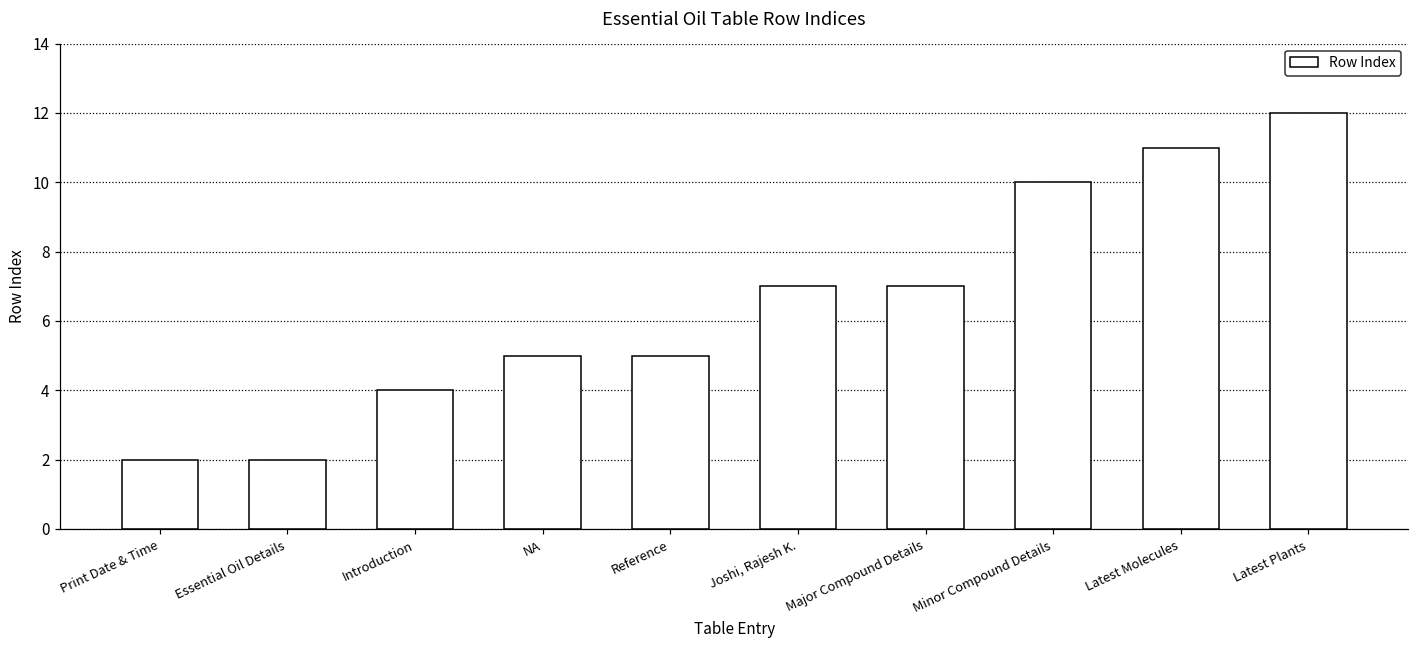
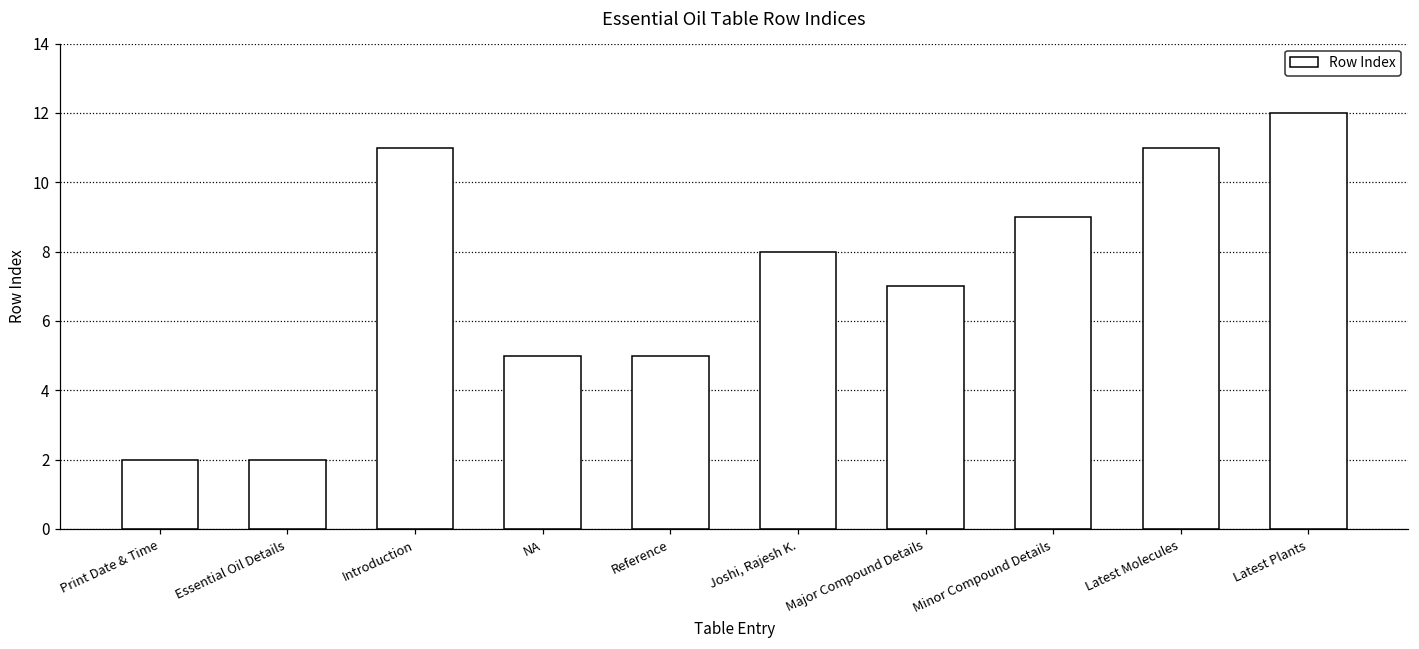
Introduction: 4 -> 11
Joshi, Rajesh K.: 7 -> 8
Minor Compound Details: 10 -> 9
